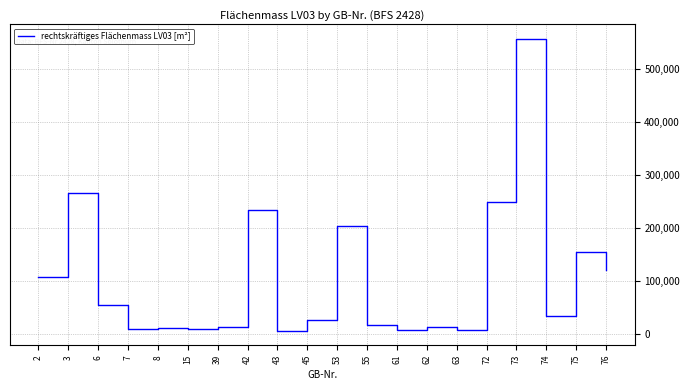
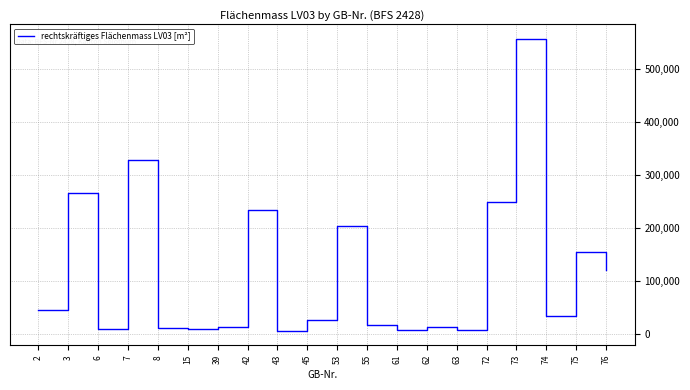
2: 110,000 -> 40,000
6: 50,000 -> 10,000
7: 10,000 -> 330,000
